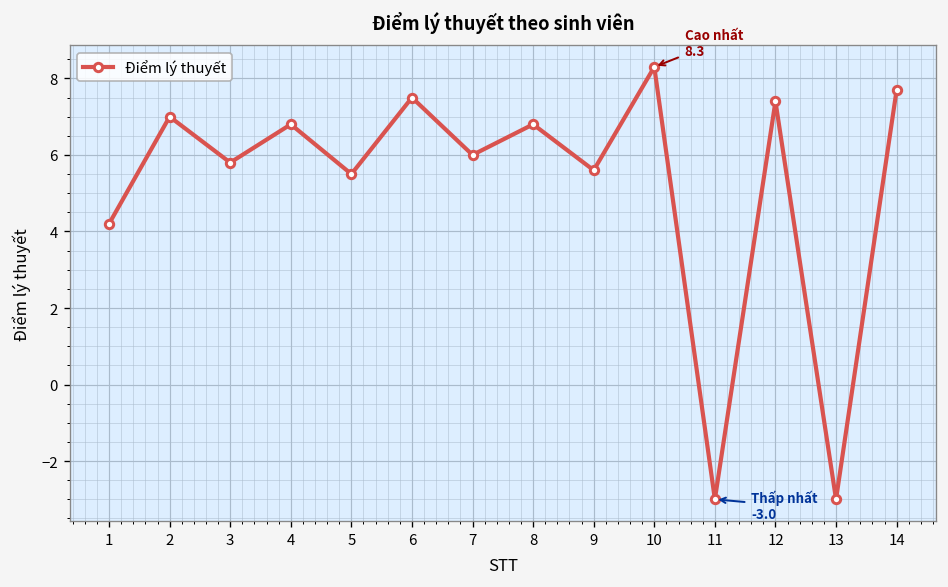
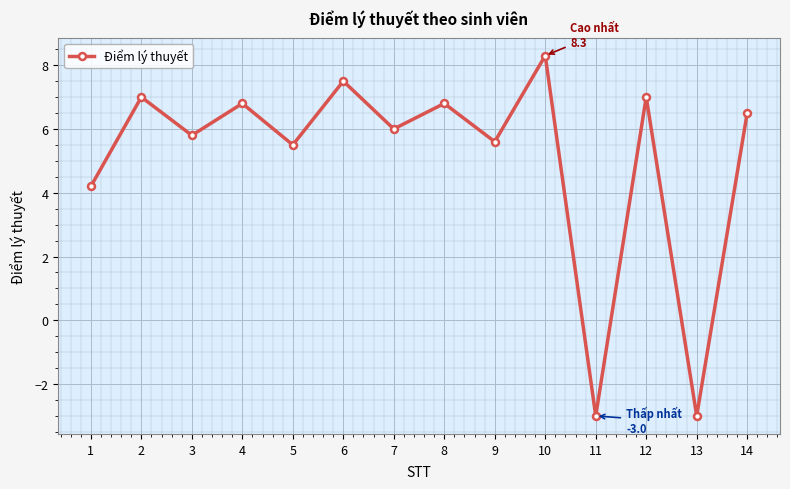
12: 7.4 -> 7.0
14: 7.7 -> 6.5
